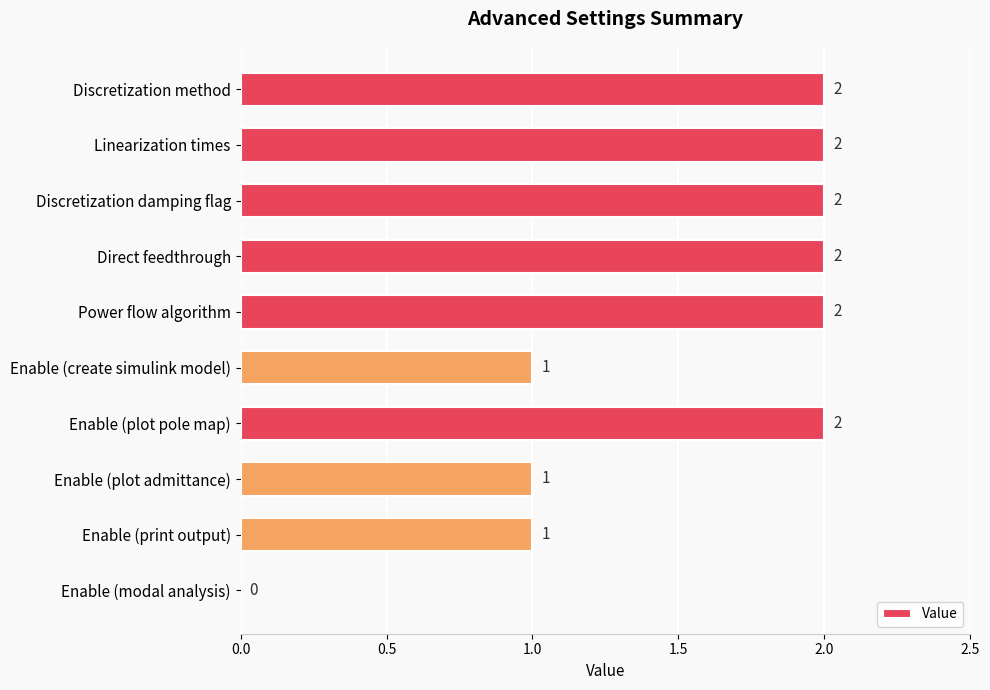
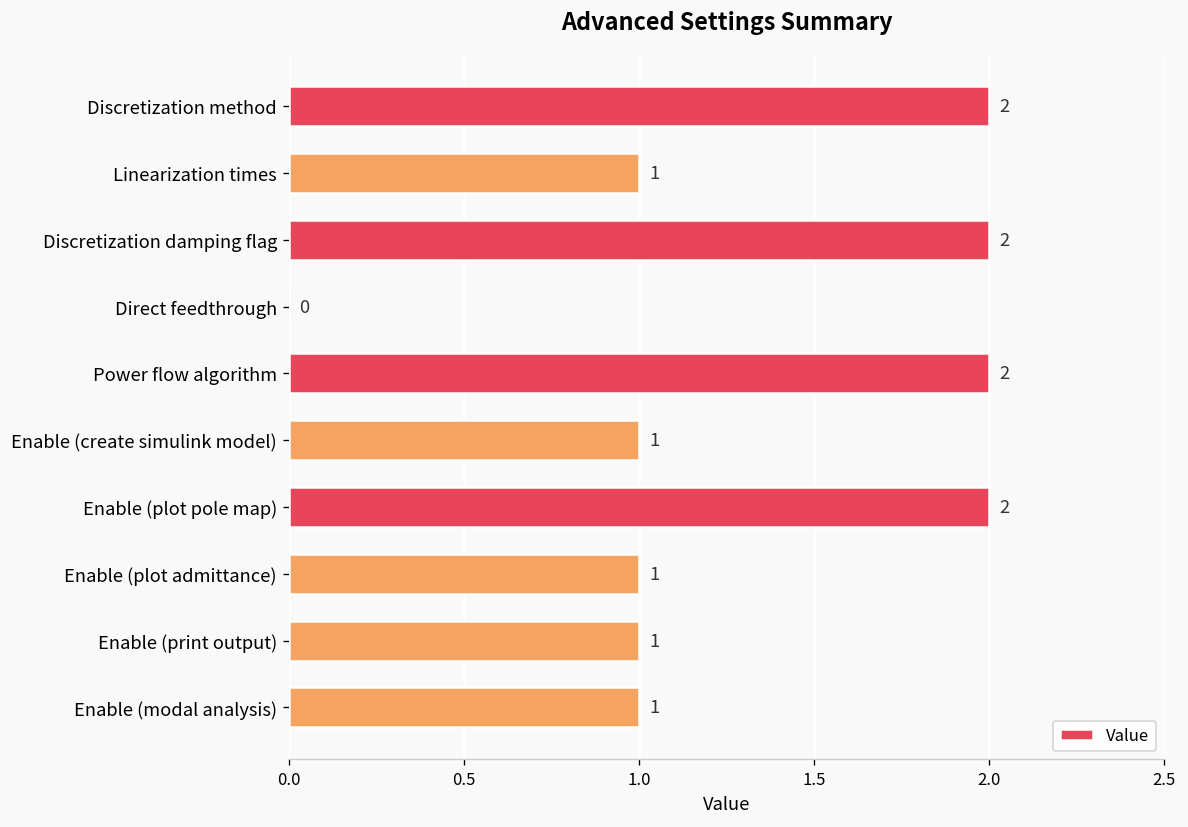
Linearization times: 2 -> 1
Direct feedthrough: 2 -> 0
Enable (modal analysis): 0 -> 1
